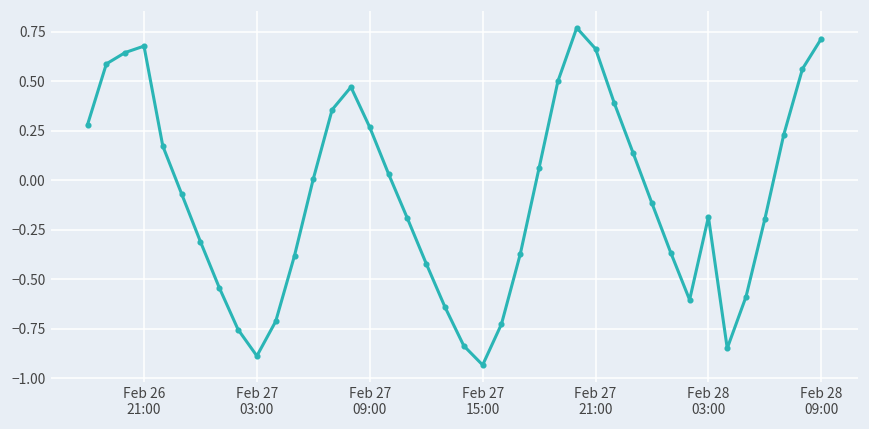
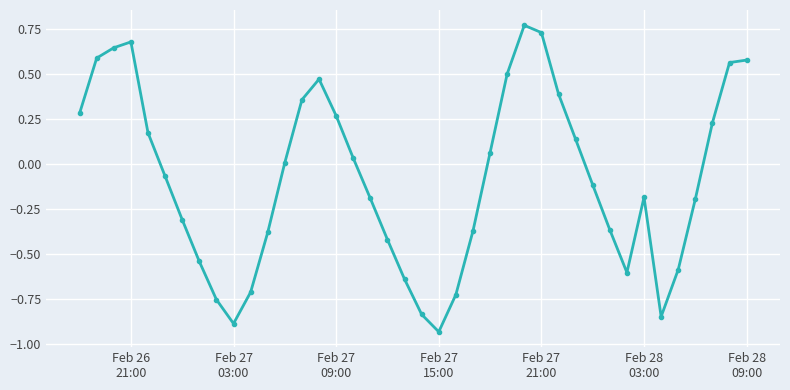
Feb 27 21:00: 0.66 -> 0.73
Feb 28 09:00: 0.72 -> 0.58
